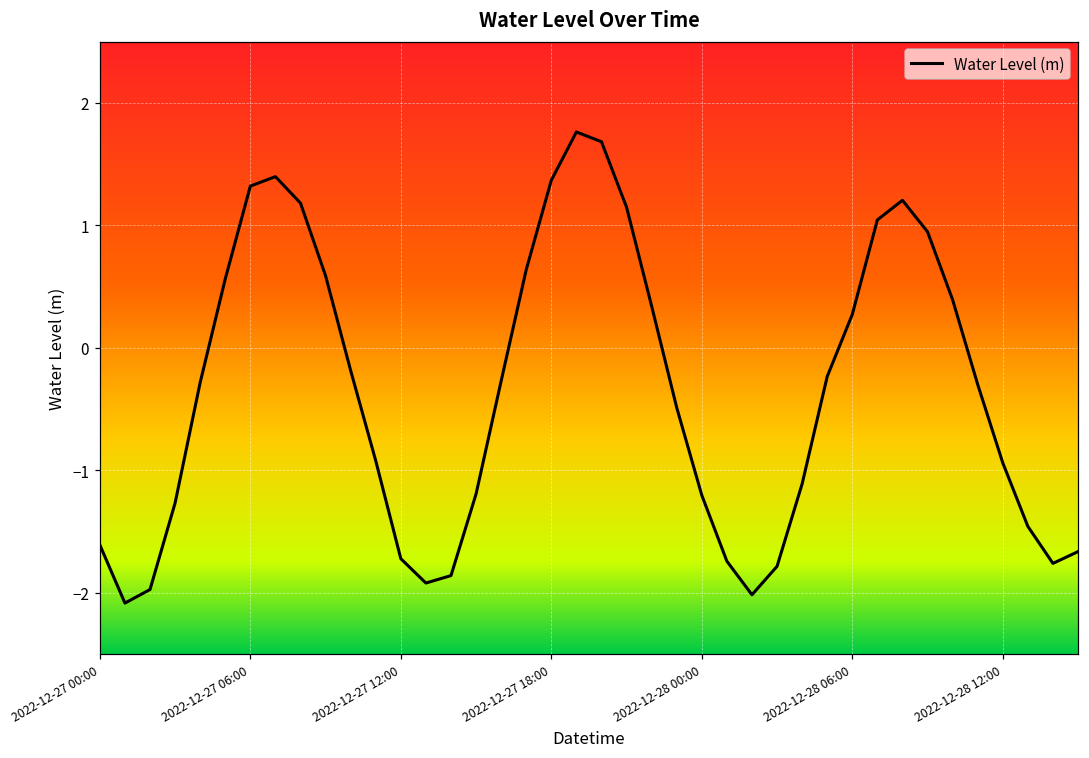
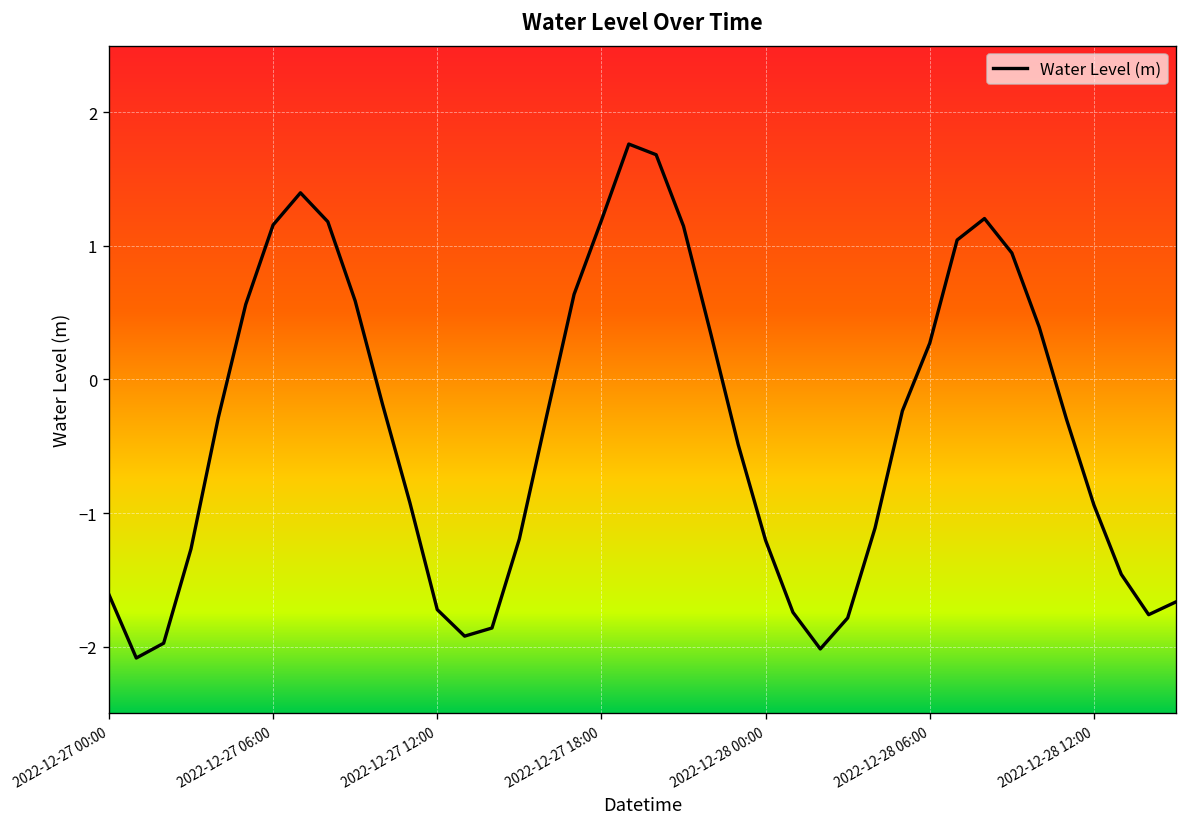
2022-12-27 06:00: 1.32 -> 1.16
2022-12-27 18:00: 1.37 -> 1.19
